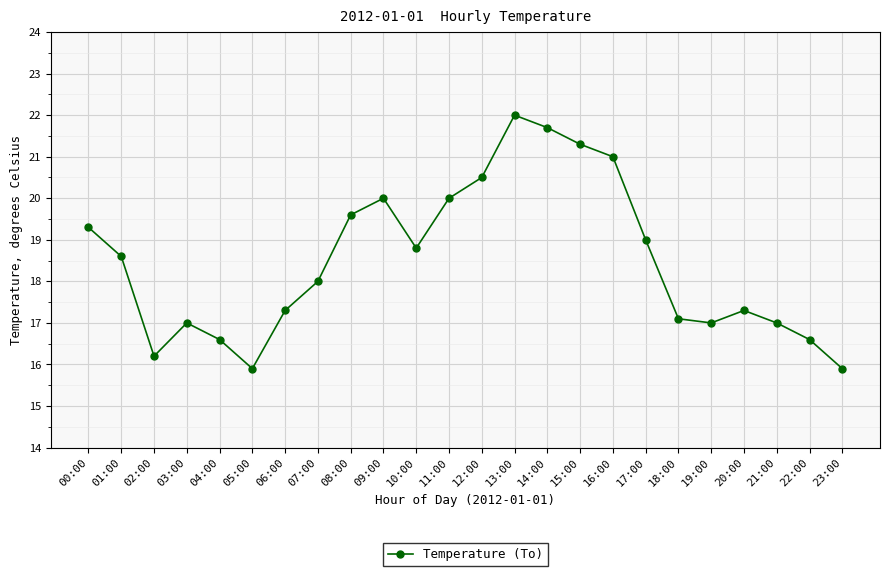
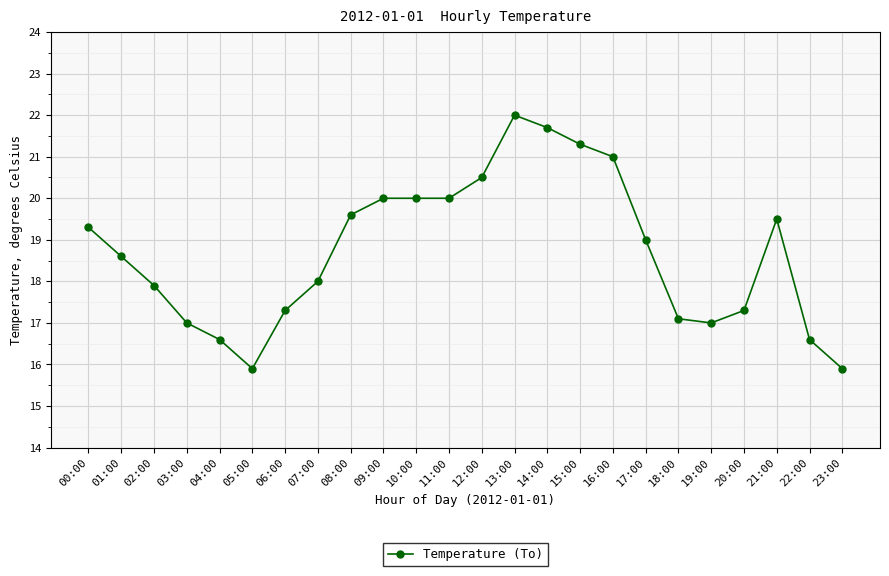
02:00: 16.2 -> 17.9
10:00: 18.8 -> 20.0
21:00: 17.0 -> 19.5
